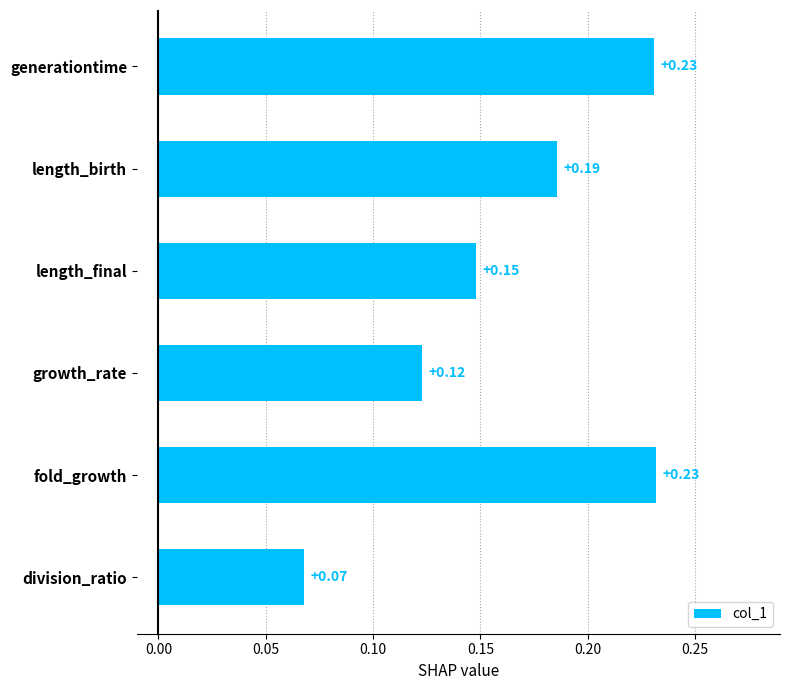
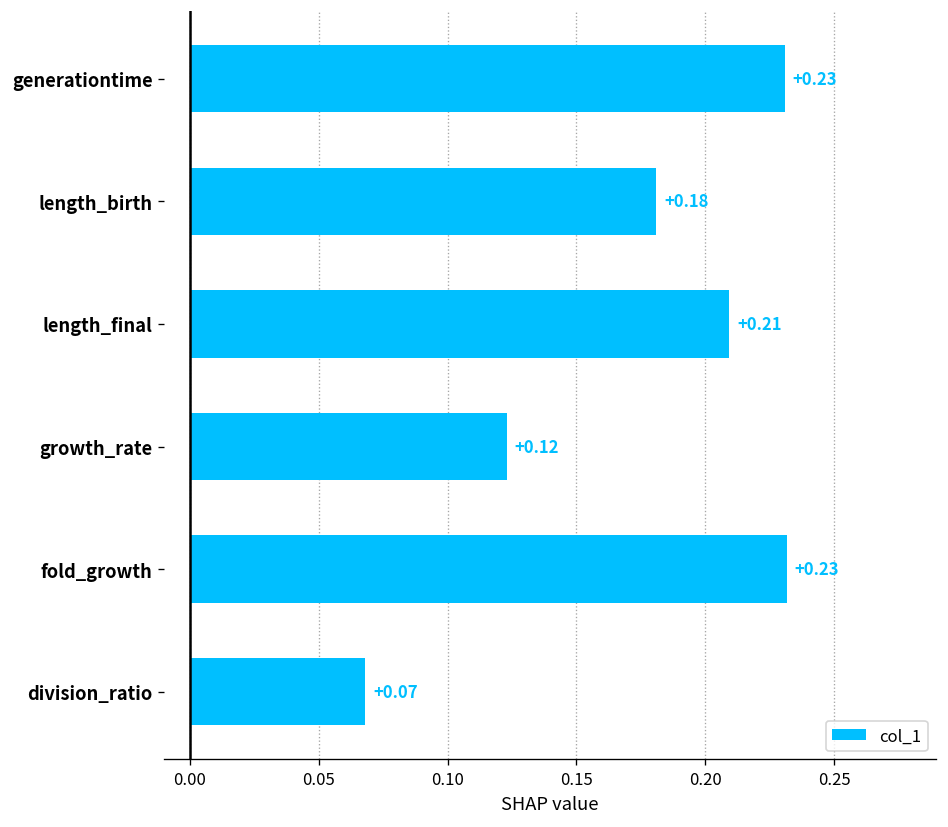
length_birth: +0.19 -> +0.18
length_final: +0.15 -> +0.21
